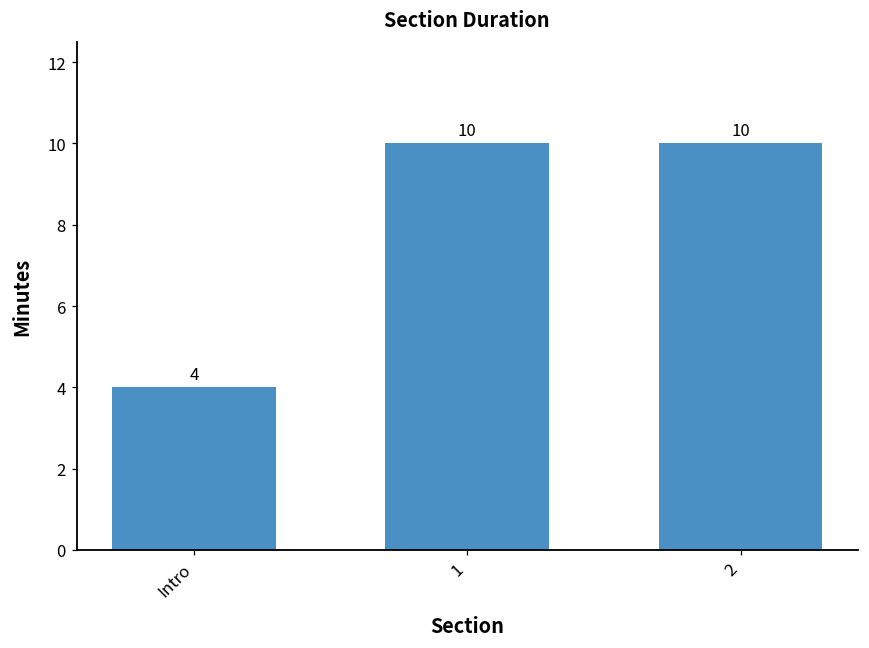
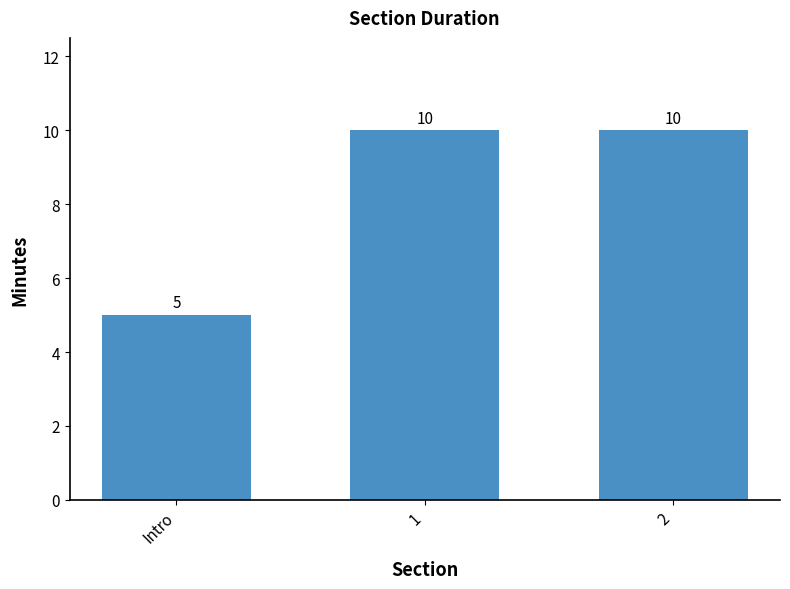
Intro: 4 -> 5
